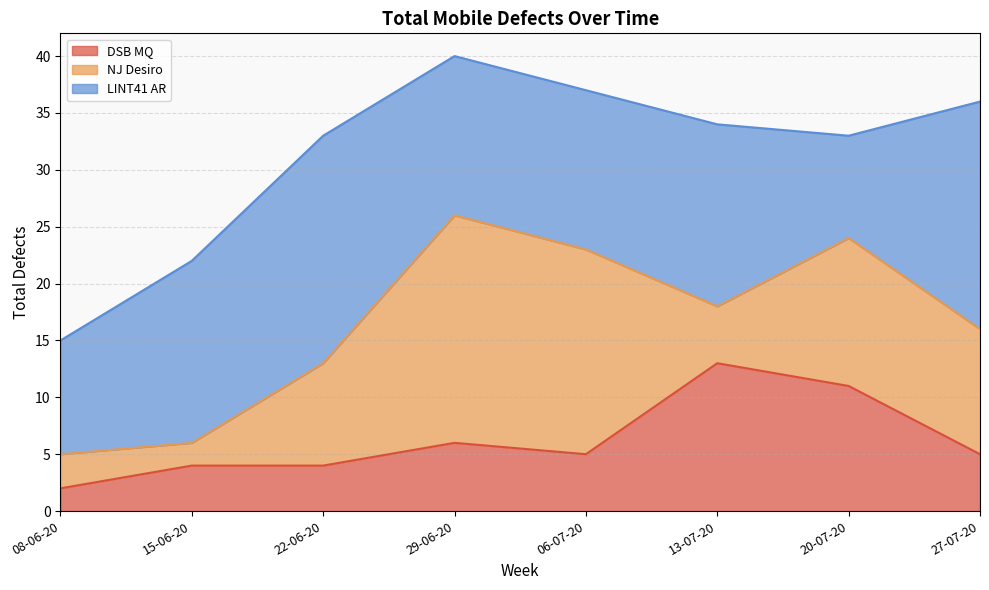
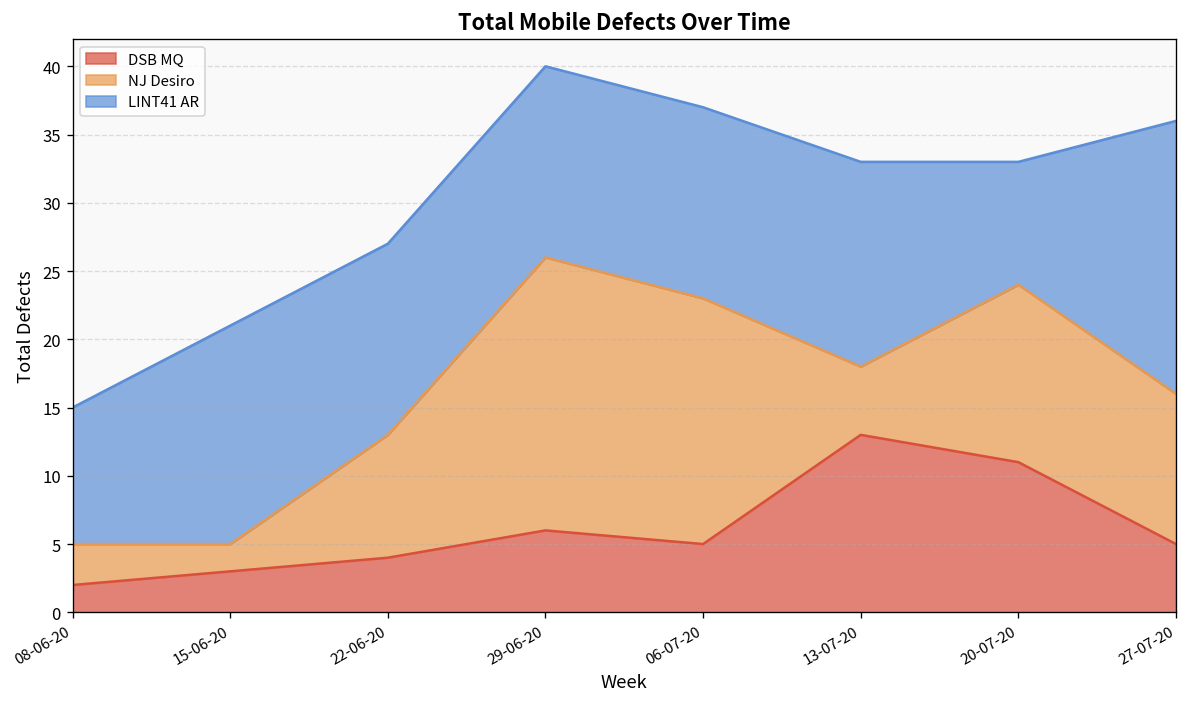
DSB MQ, 15-06-20: 4 -> 3
LINT41 AR, 22-06-20: 20 -> 14
LINT41 AR, 13-07-20: 16 -> 15
